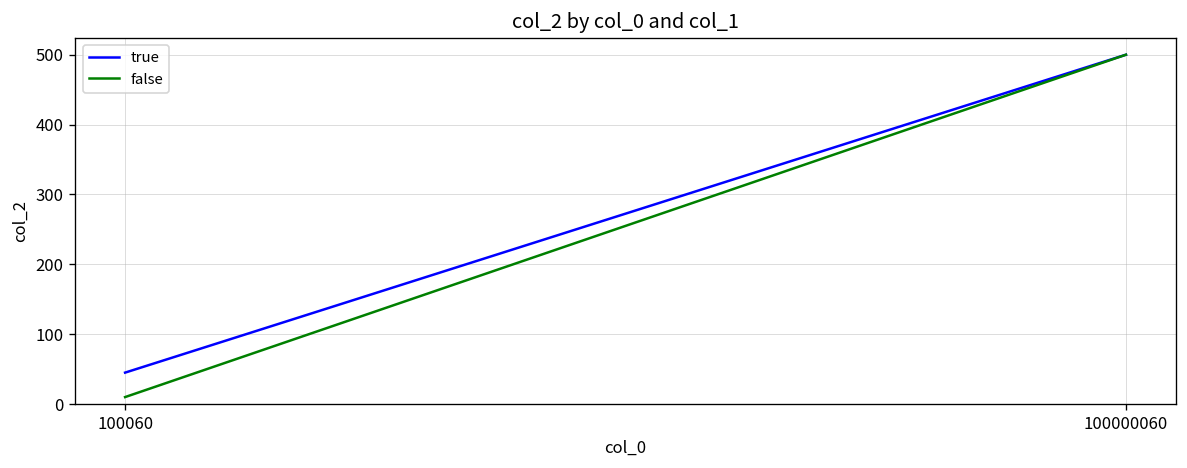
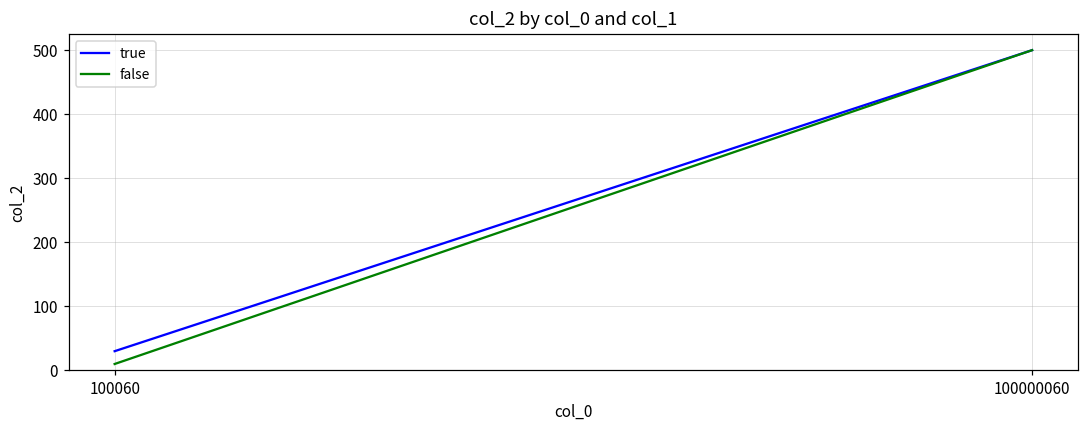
true, 100060: 50 -> 30
